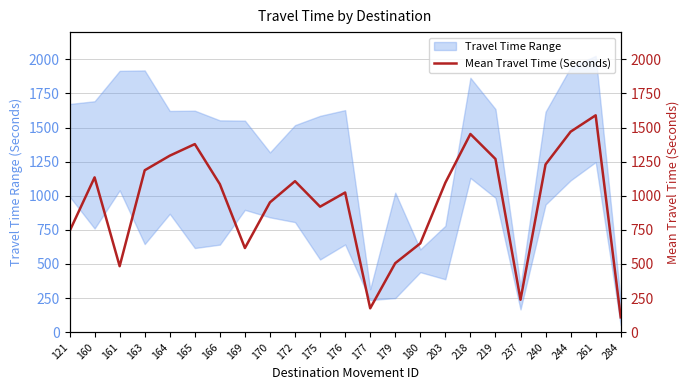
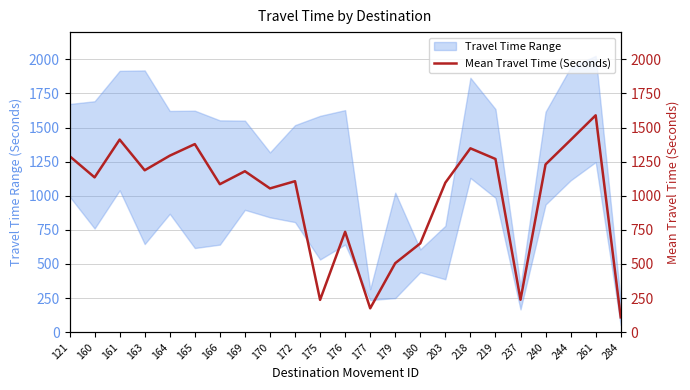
Mean Travel Time (Seconds), 121: 740 -> 1290
Mean Travel Time (Seconds), 161: 480 -> 1410
Mean Travel Time (Seconds), 169: 620 -> 1180
Mean Travel Time (Seconds), 170: 950 -> 1050
Mean Travel Time (Seconds), 175: 920 -> 240
Mean Travel Time (Seconds), 176: 1020 -> 740
Mean Travel Time (Seconds), 218: 1450 -> 1350
Mean Travel Time (Seconds), 244: 1470 -> 1410
